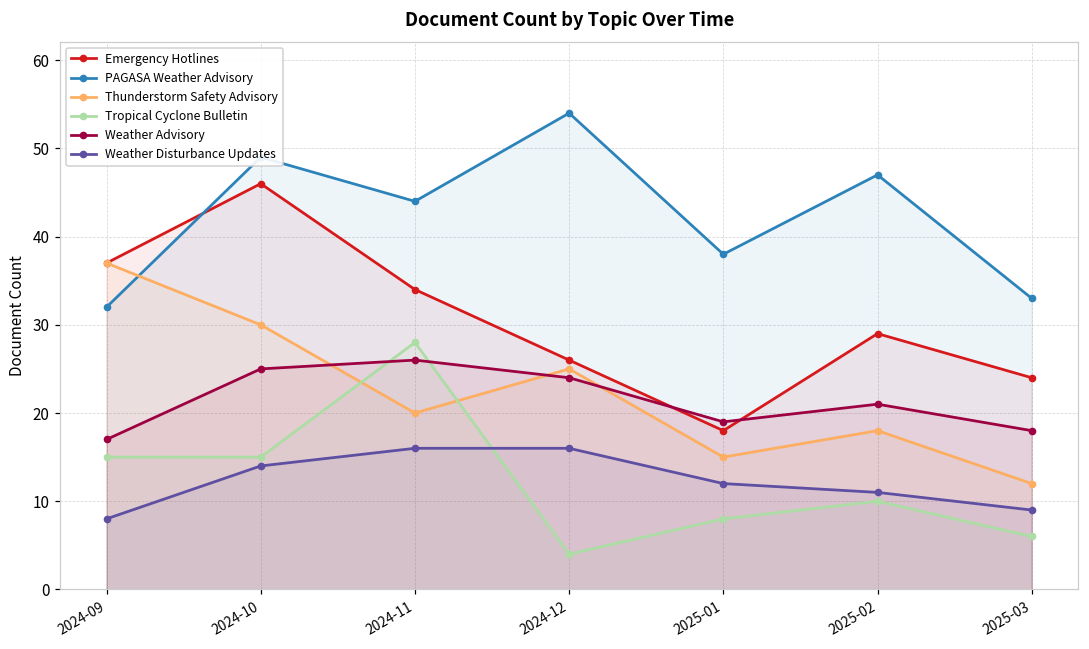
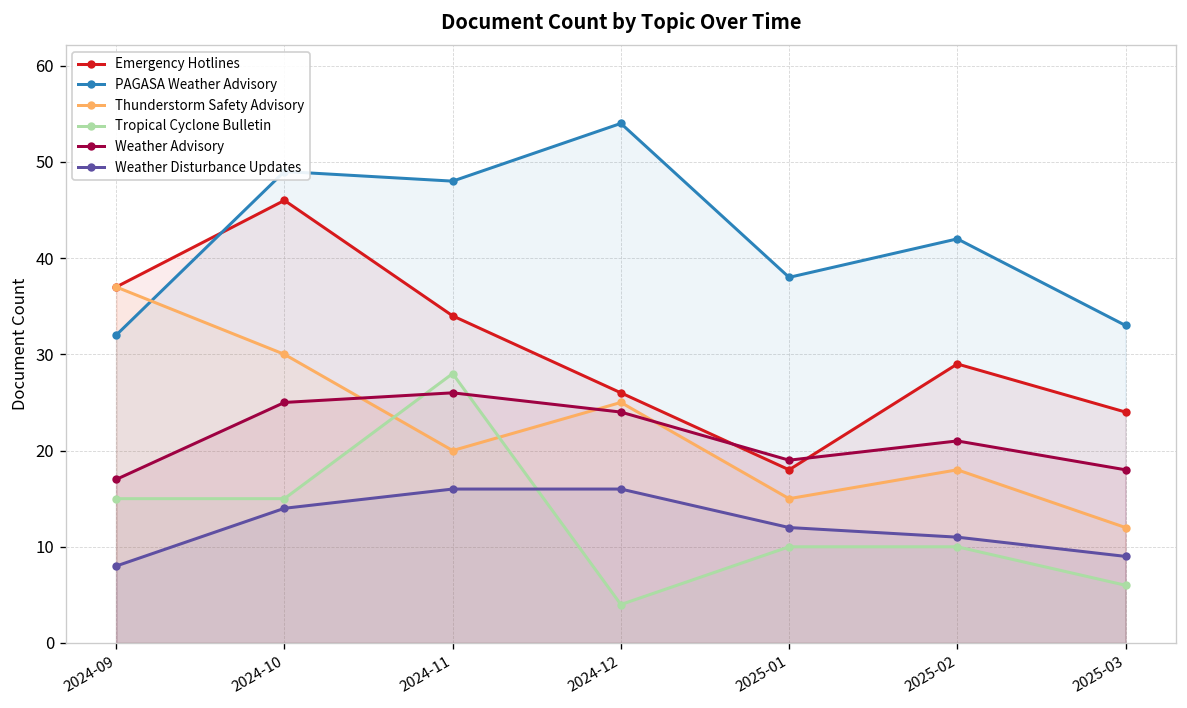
PAGASA Weather Advisory, 2024-11: 44 -> 48
Tropical Cyclone Bulletin, 2025-01: 8 -> 10
PAGASA Weather Advisory, 2025-02: 47 -> 42
